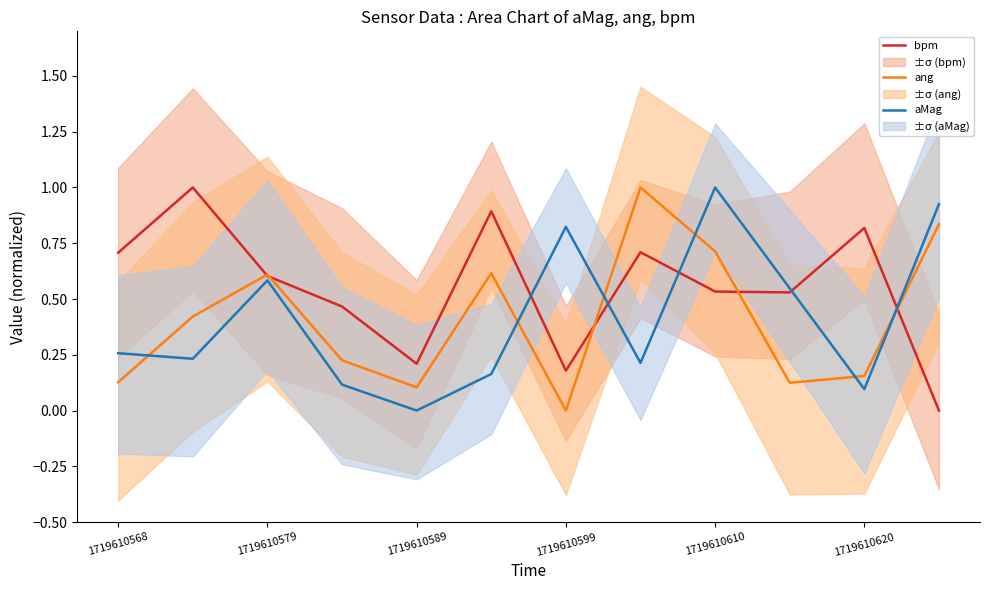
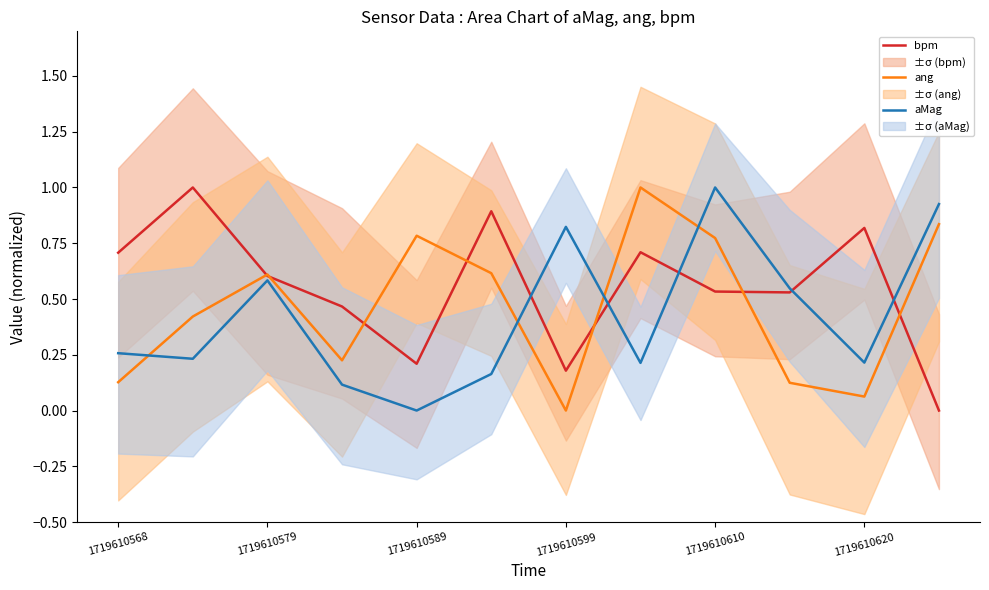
ang, 1719610589: 0.10 -> 0.78
ang, 1719610610: 0.71 -> 0.77
ang, 1719610620: 0.15 -> 0.06
aMag, 1719610620: 0.10 -> 0.21
